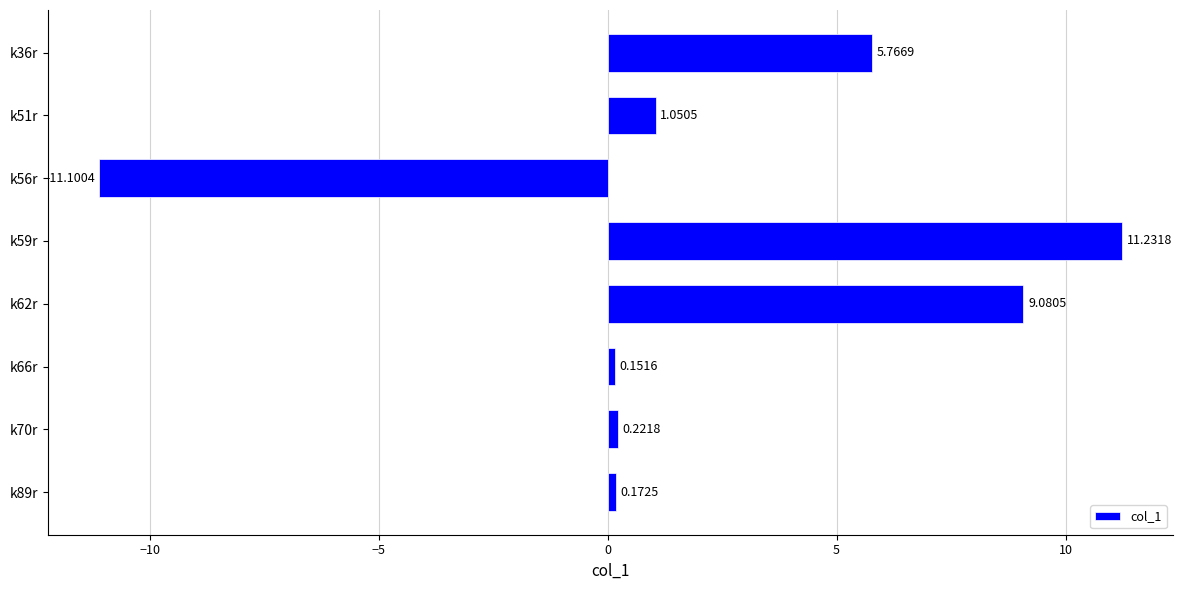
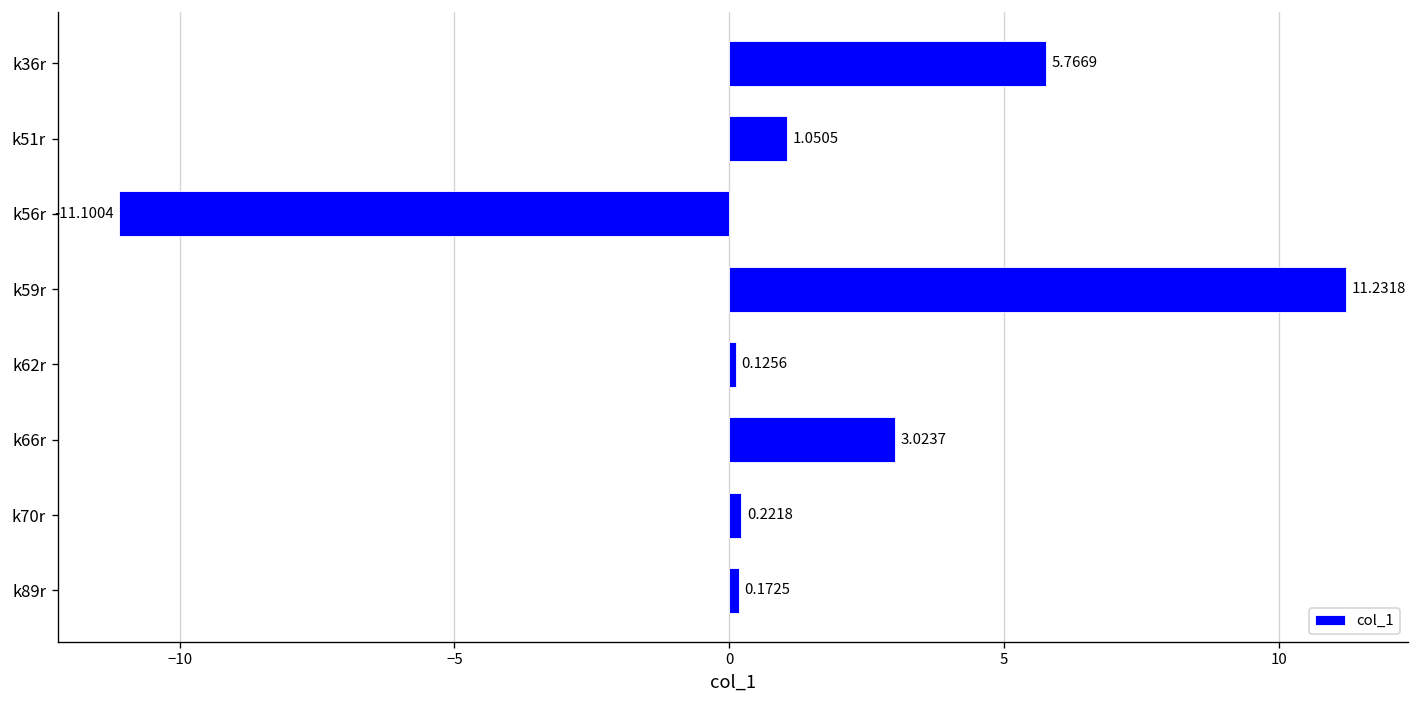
k62r: 9.0805 -> 0.1256
k66r: 0.1516 -> 3.0237
